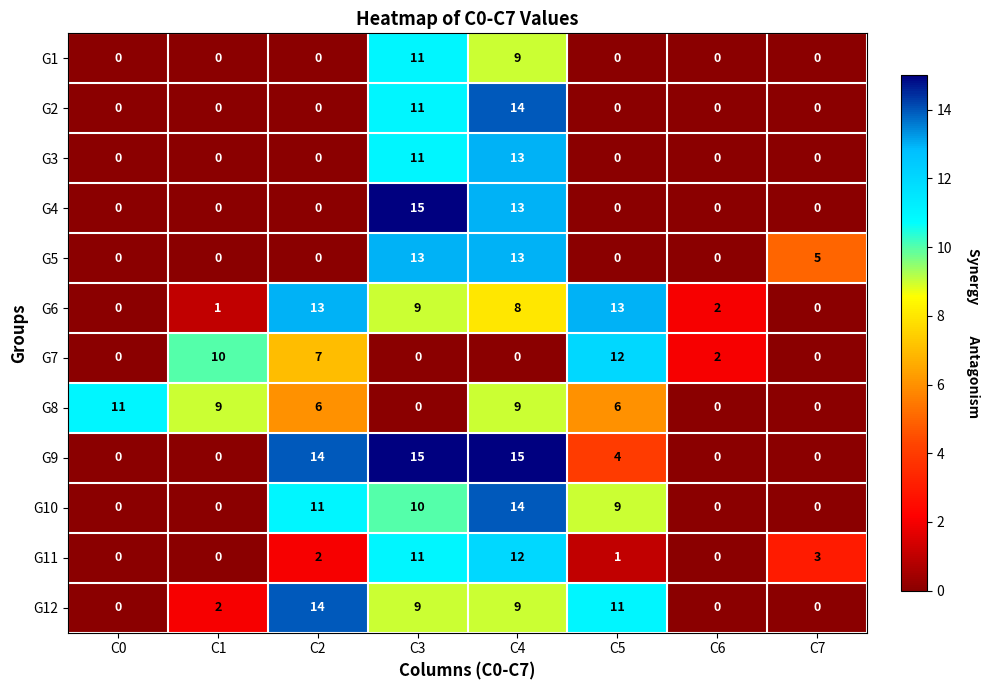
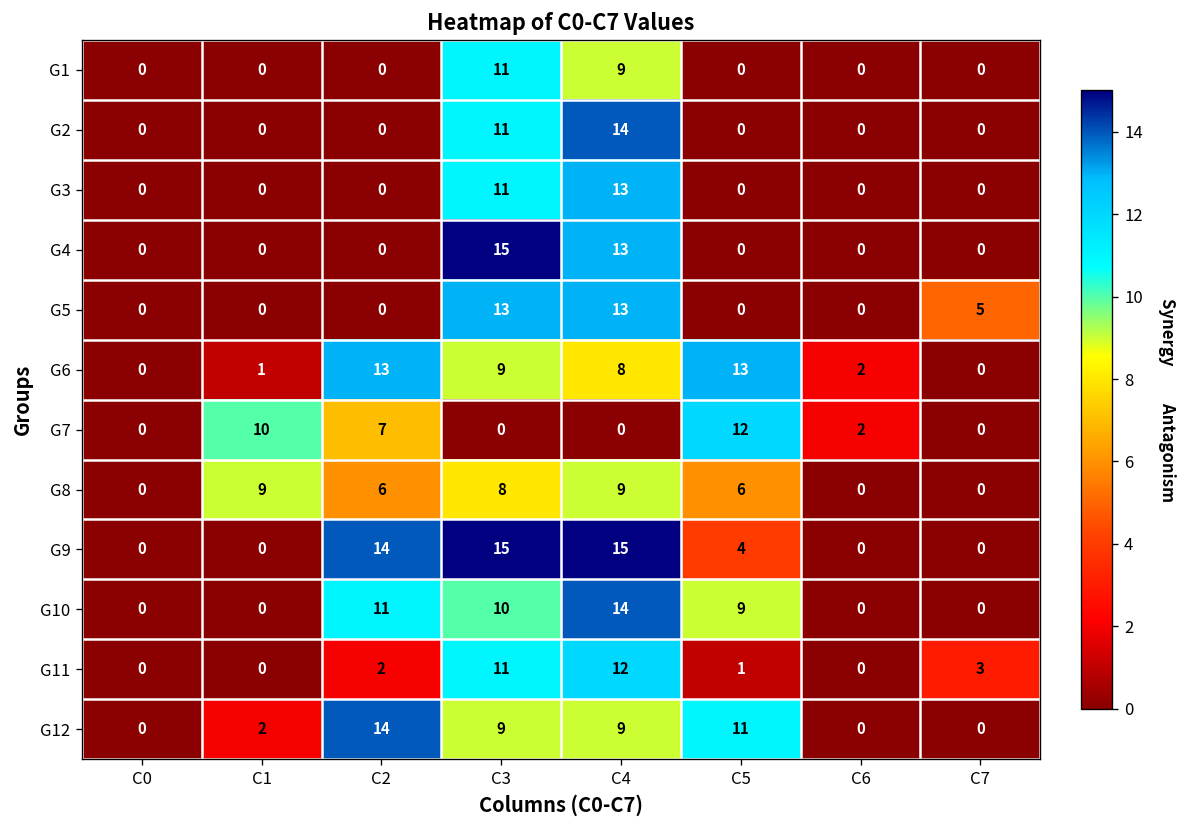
G8, C0: 11 -> 0
G8, C3: 0 -> 8
